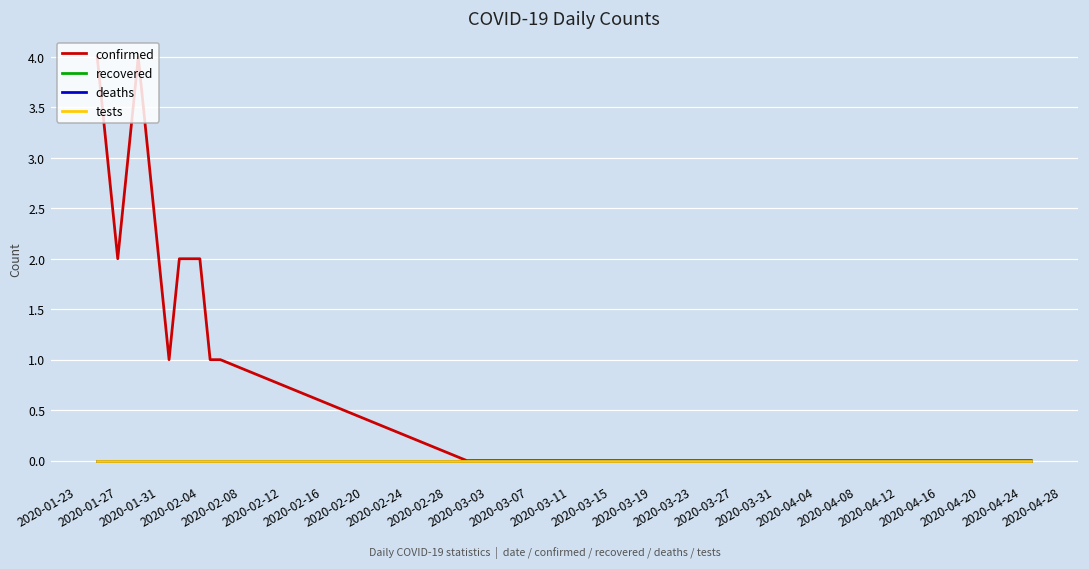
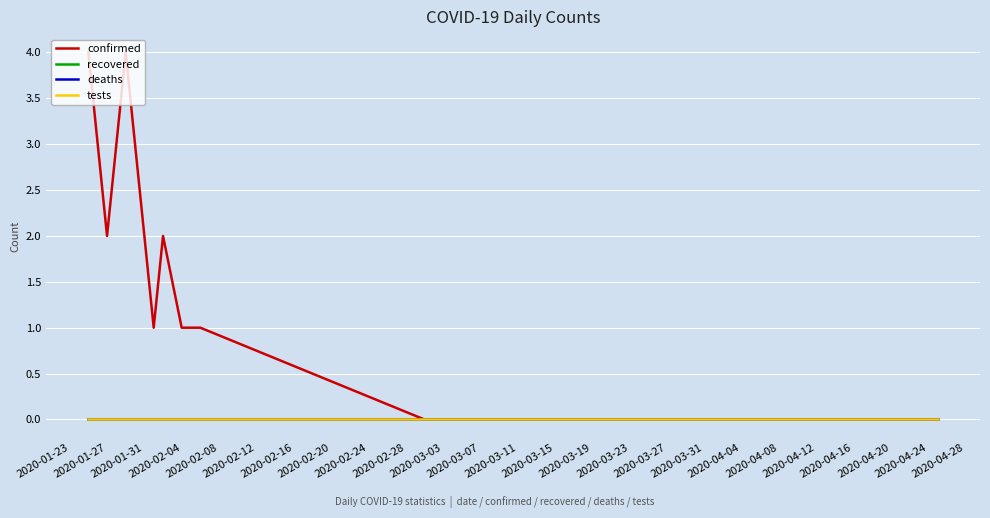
confirmed, 2020-02-04: 2 -> 1
